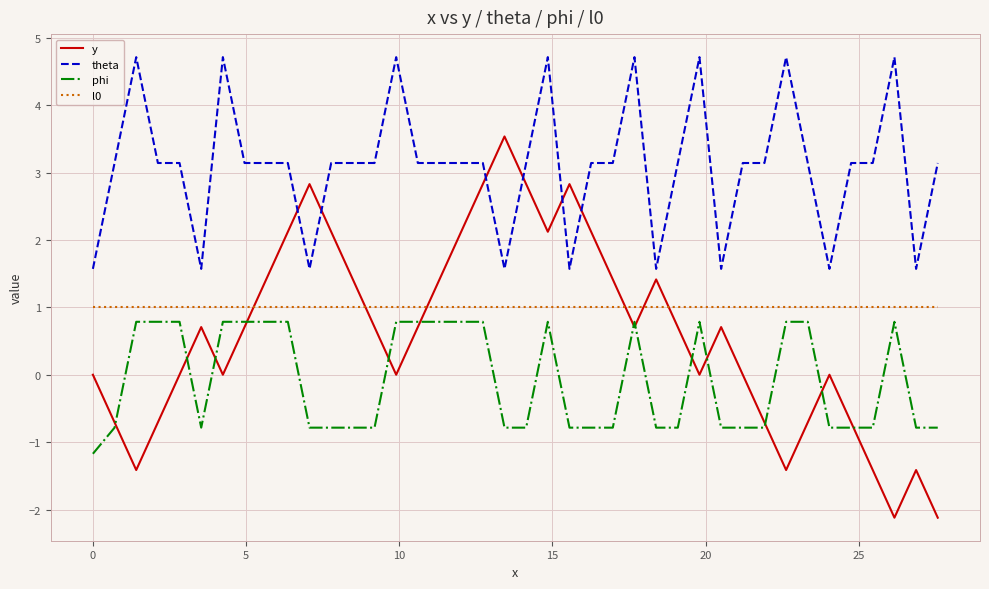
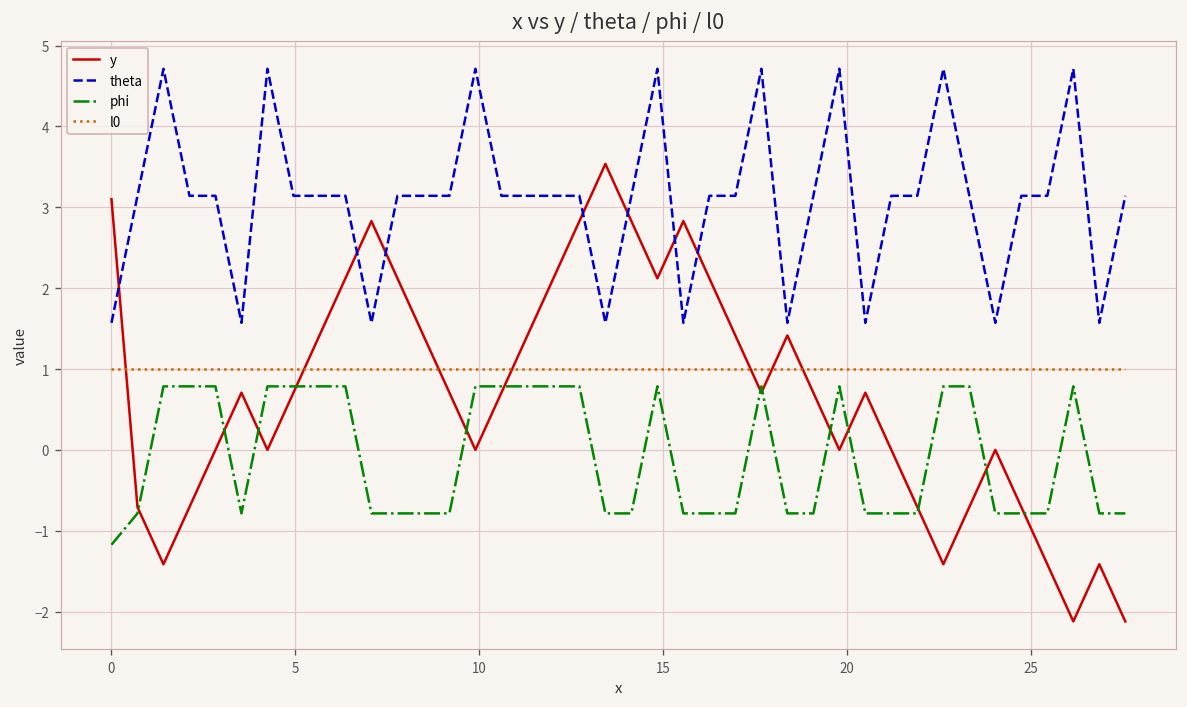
y, 0: 0.0 -> 3.1
